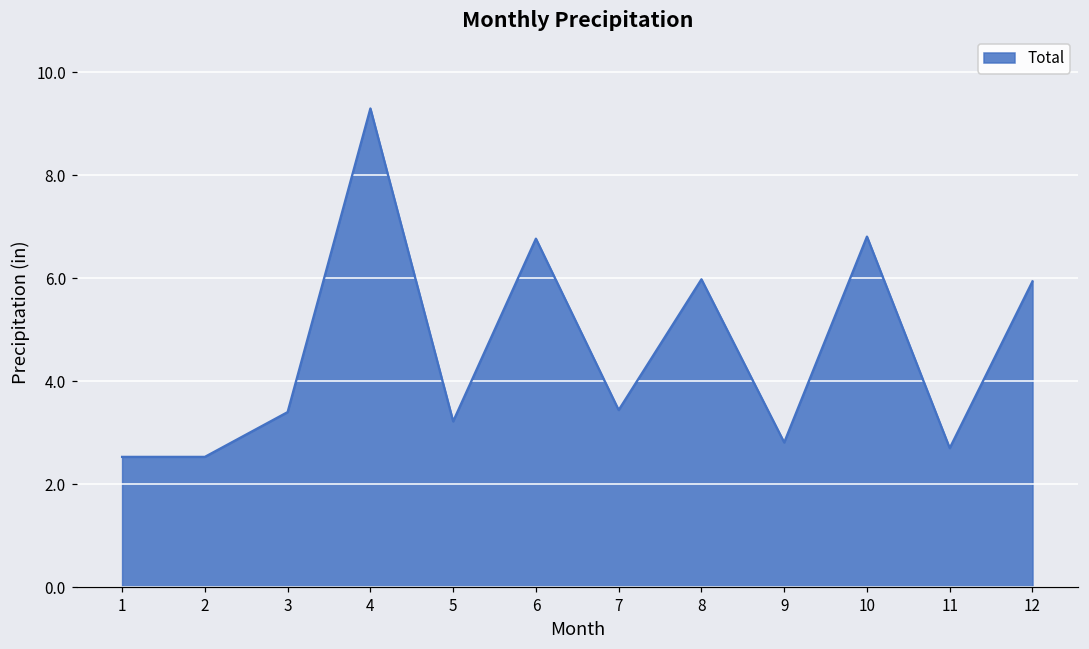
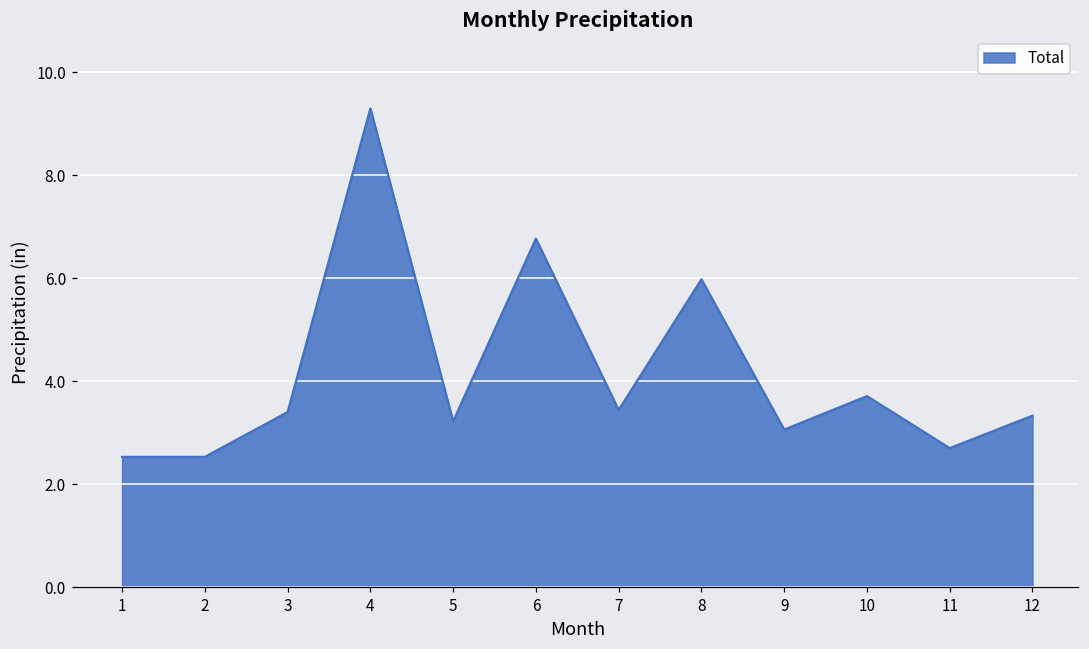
9: 2.8 -> 3.1
10: 6.8 -> 3.7
12: 5.9 -> 3.3
